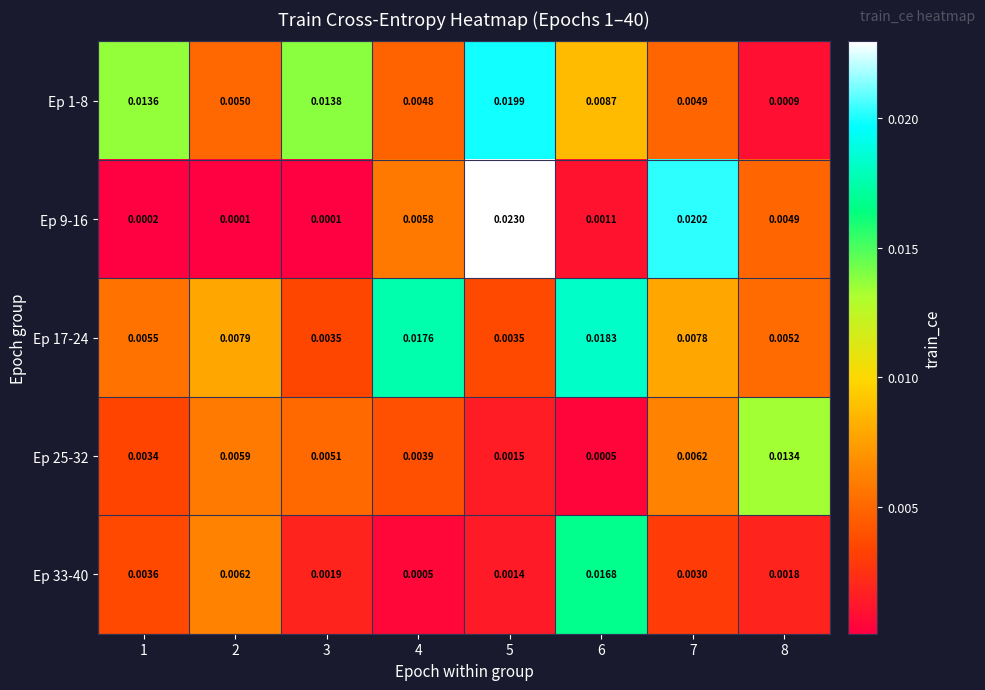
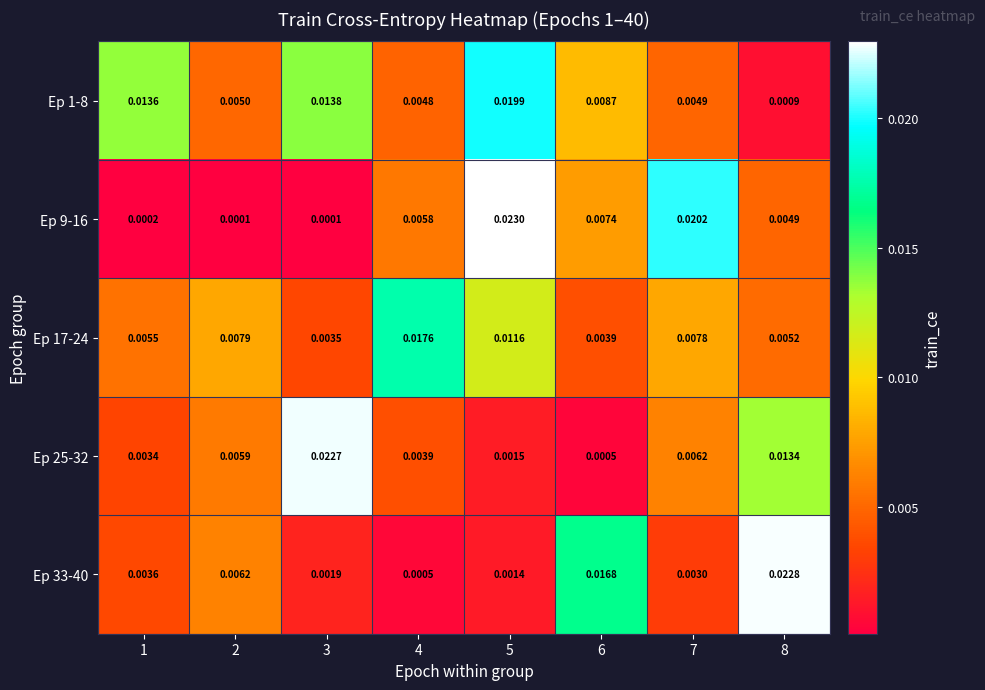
Ep 9-16, 6: 0.0011 -> 0.0074
Ep 17-24, 5: 0.0035 -> 0.0116
Ep 17-24, 6: 0.0183 -> 0.0039
Ep 25-32, 3: 0.0051 -> 0.0227
Ep 33-40, 8: 0.0018 -> 0.0228
